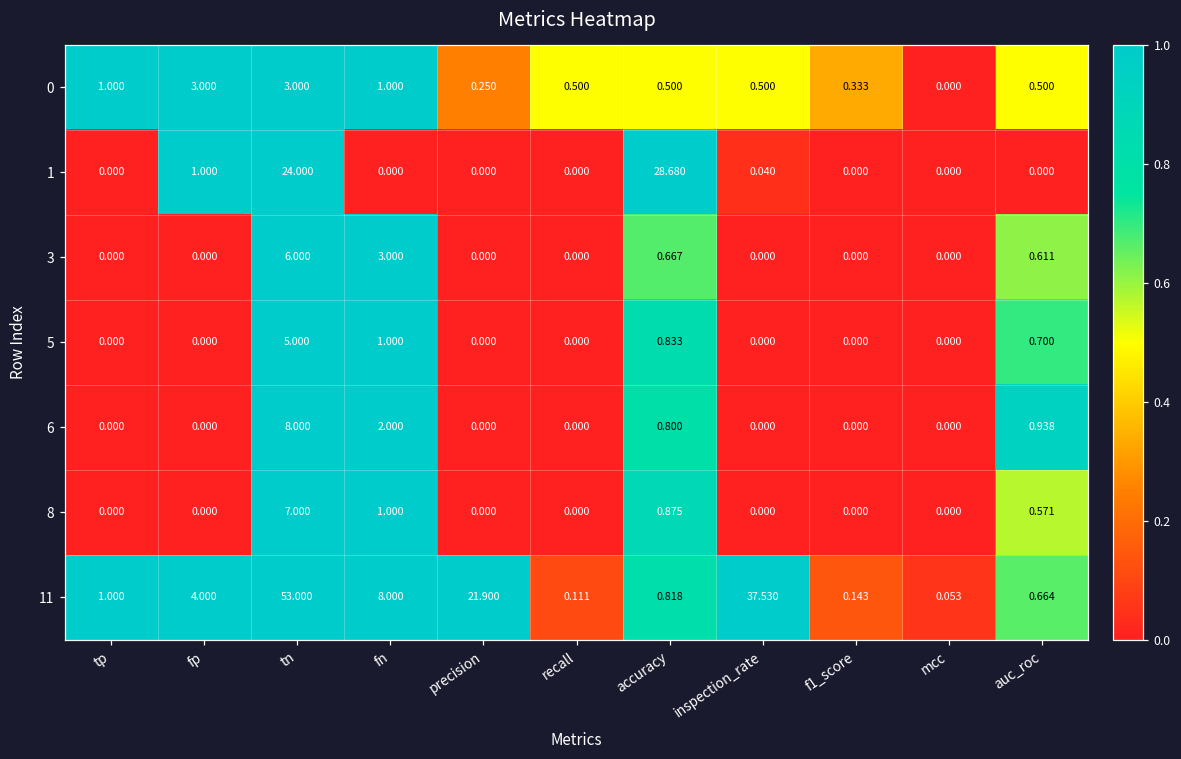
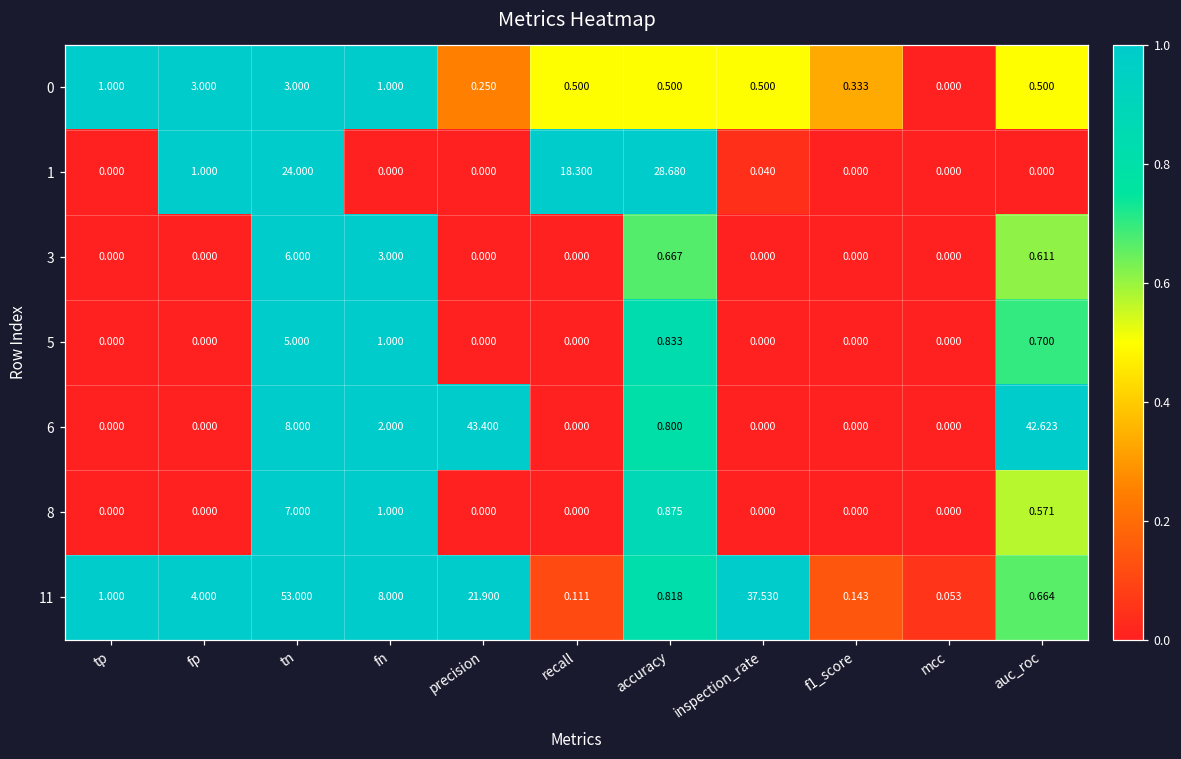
1, recall: 0.000 -> 18.300
6, precision: 0.000 -> 43.400
6, auc_roc: 0.938 -> 42.623
